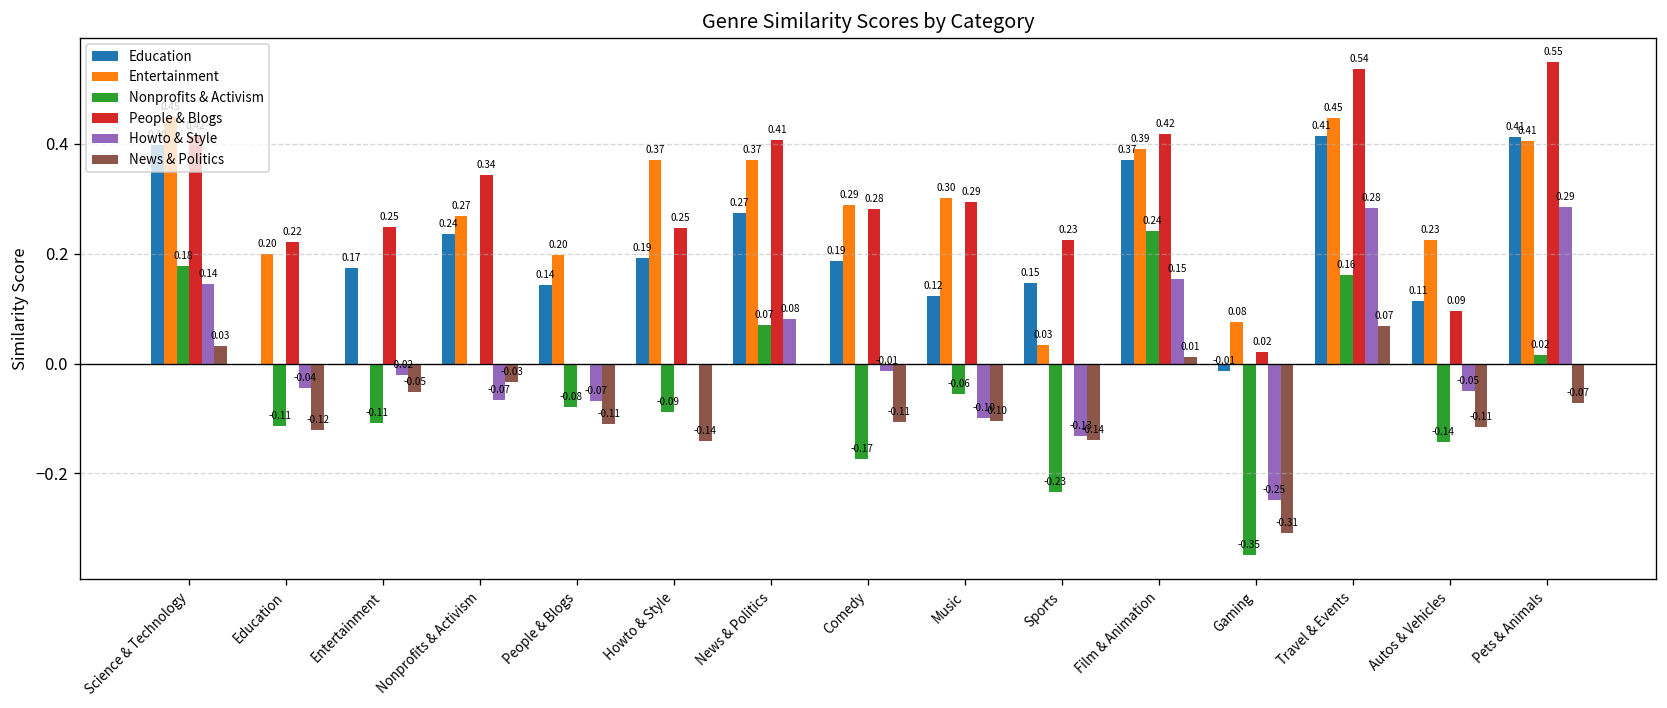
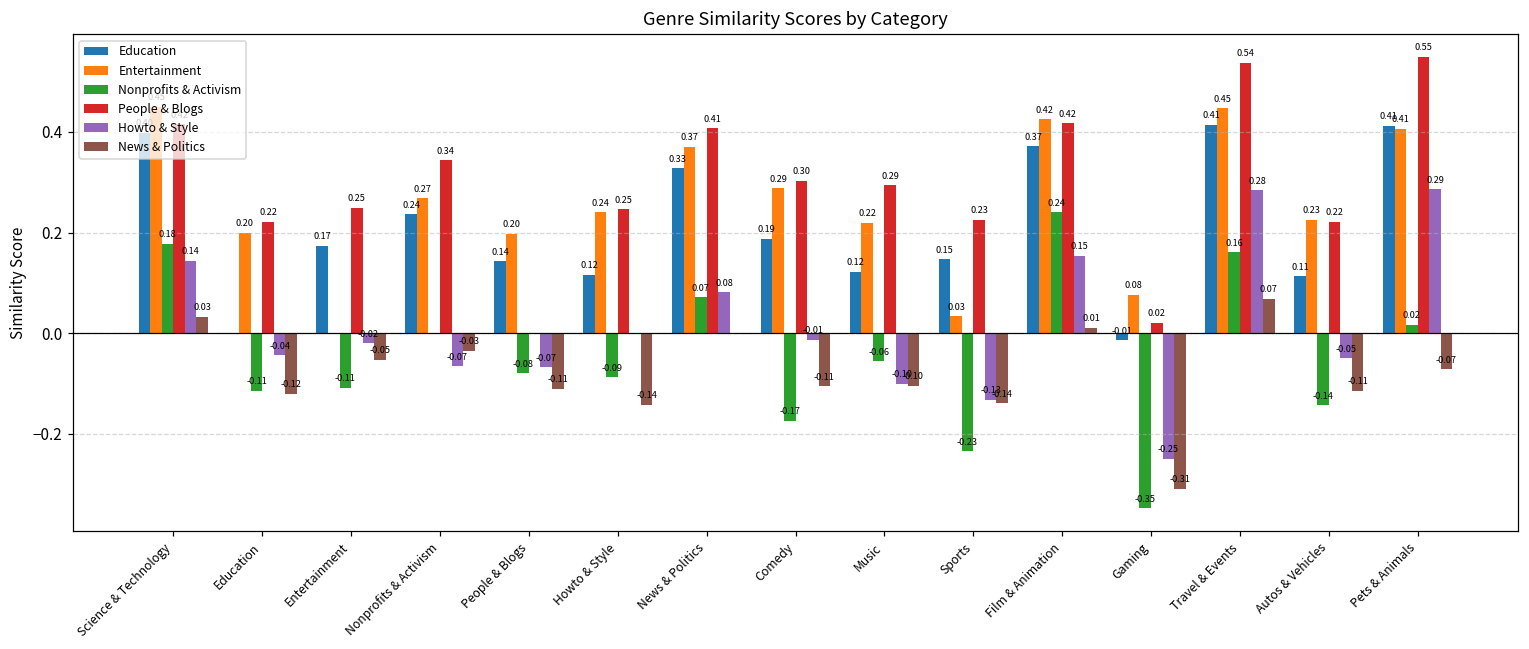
Education, Howto & Style: 0.19 -> 0.12
Entertainment, Howto & Style: 0.37 -> 0.24
Education, News & Politics: 0.27 -> 0.33
People & Blogs, Comedy: 0.28 -> 0.30
Entertainment, Music: 0.30 -> 0.22
Entertainment, Film & Animation: 0.39 -> 0.42
People & Blogs, Autos & Vehicles: 0.09 -> 0.22
